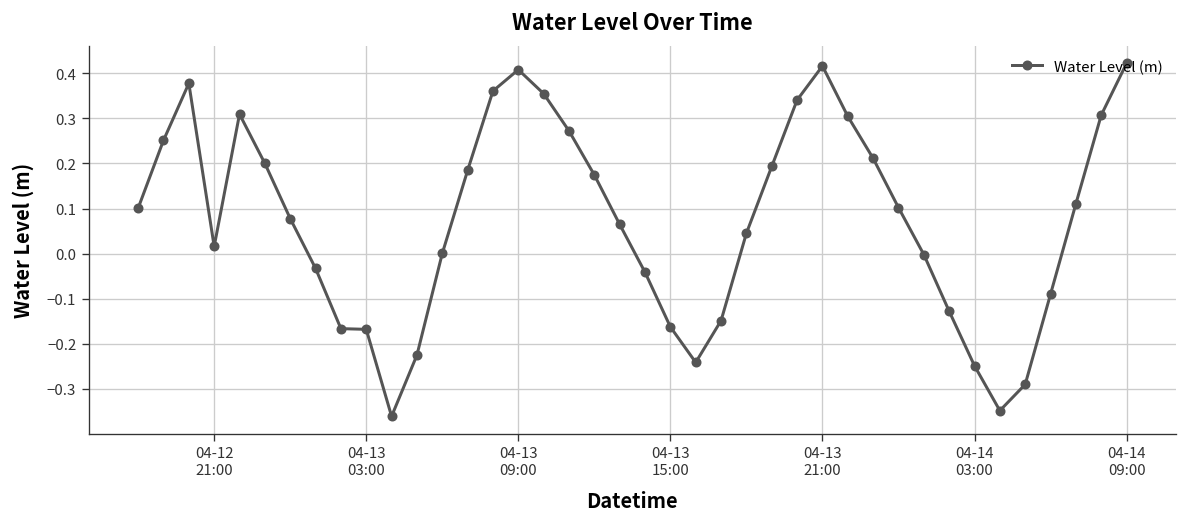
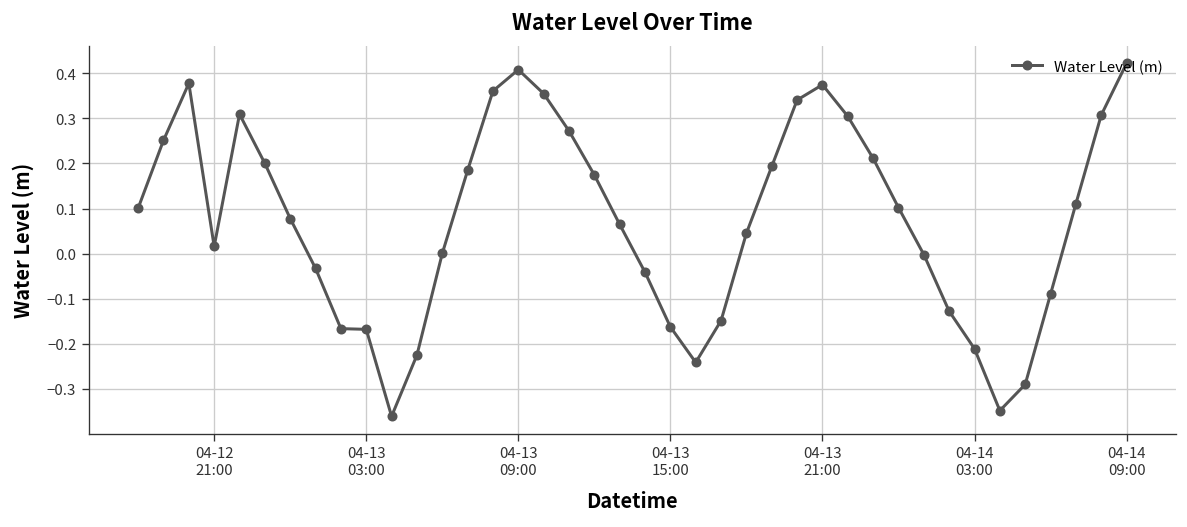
04-13 21:00: 0.42 -> 0.37
04-14 03:00: -0.25 -> -0.21
